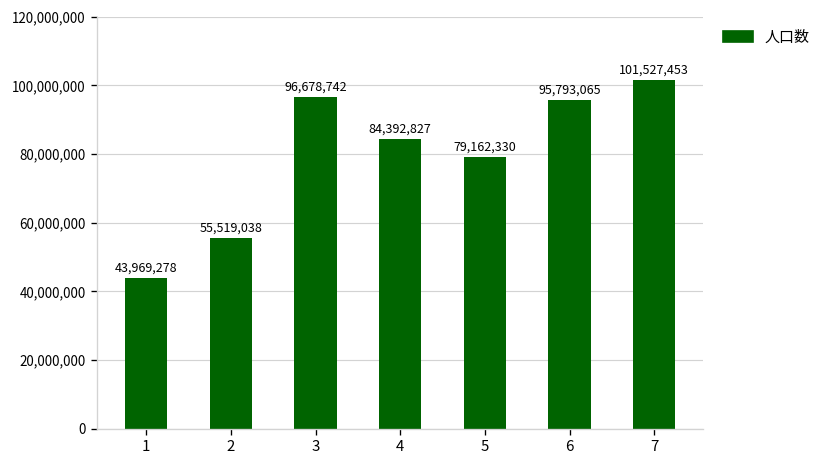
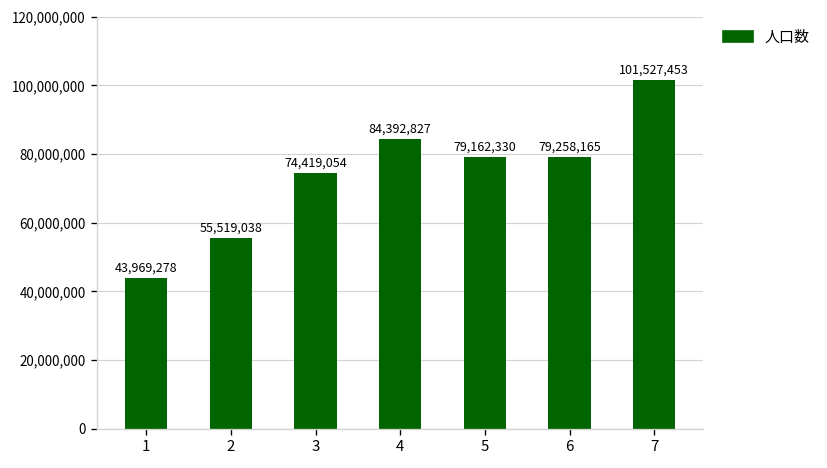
3: 96,678,742 -> 74,419,054
6: 95,793,065 -> 79,258,165
